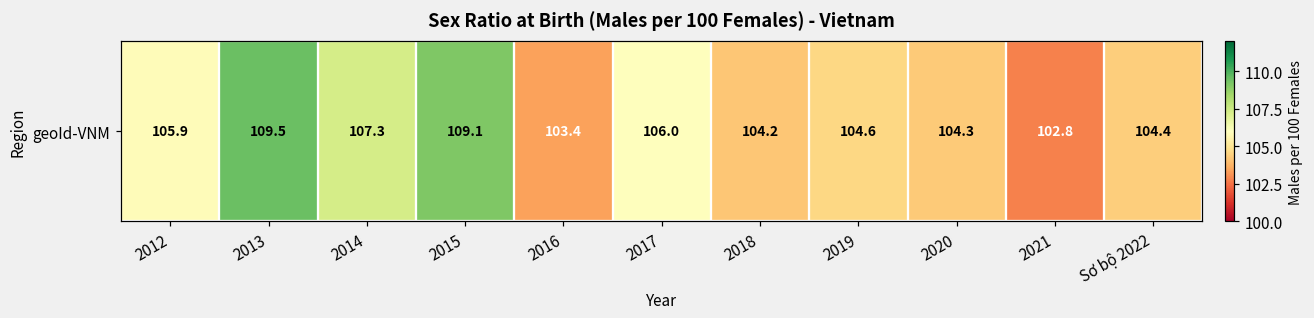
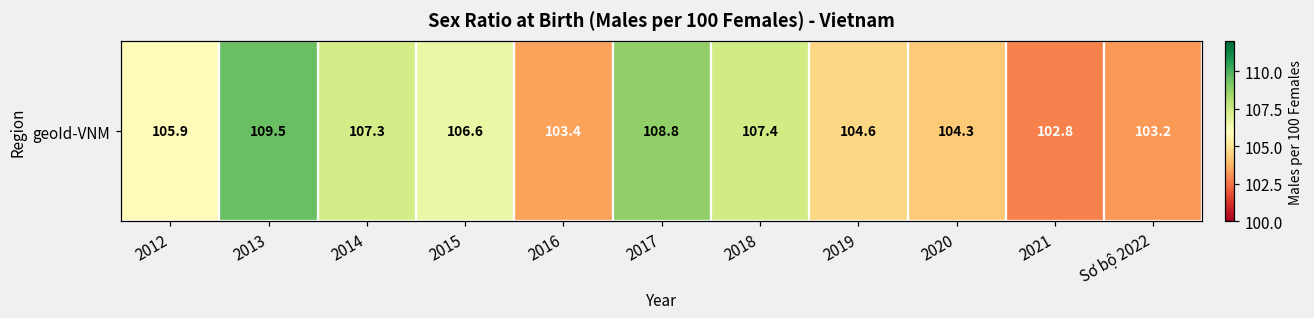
geoId-VNM, 2015: 109.1 -> 106.6
geoId-VNM, 2017: 106.0 -> 108.8
geoId-VNM, 2018: 104.2 -> 107.4
geoId-VNM, Sơ bộ 2022: 104.4 -> 103.2
